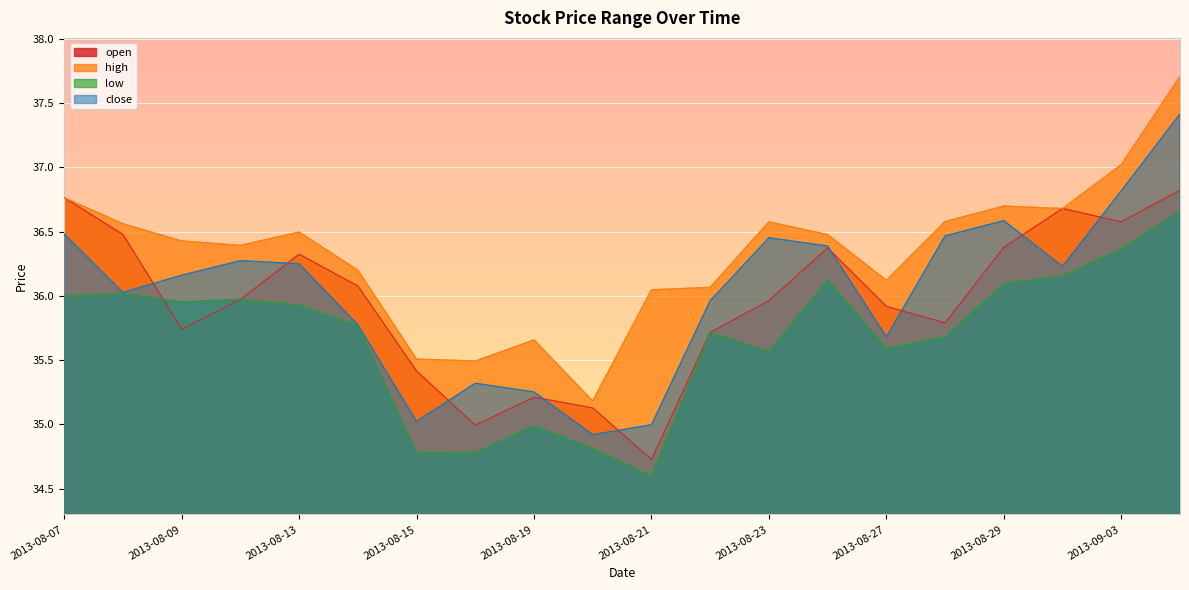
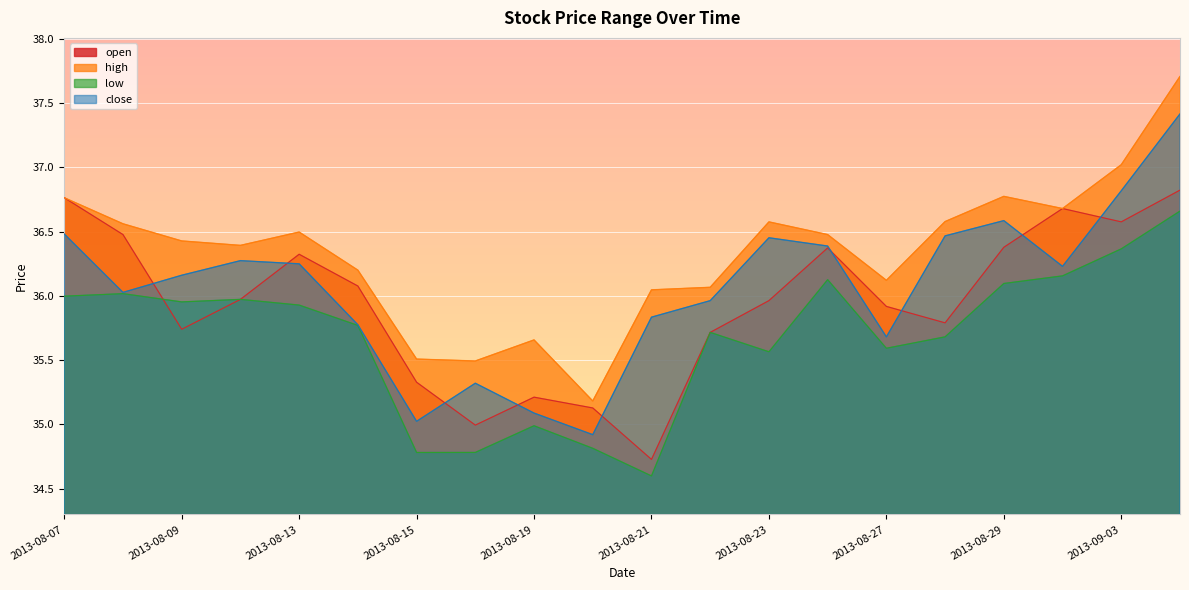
open, 2013-08-15: 35.41 -> 35.33
close, 2013-08-19: 35.25 -> 35.09
close, 2013-08-21: 35.00 -> 35.83
high, 2013-08-29: 36.70 -> 36.77
